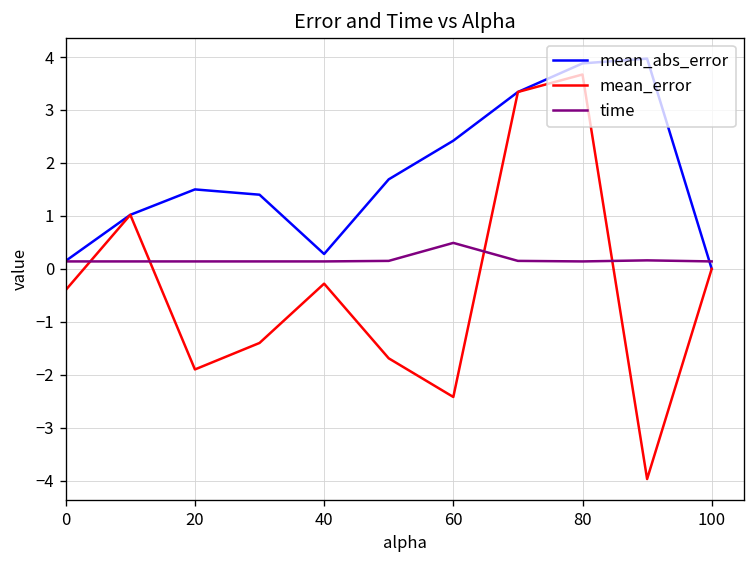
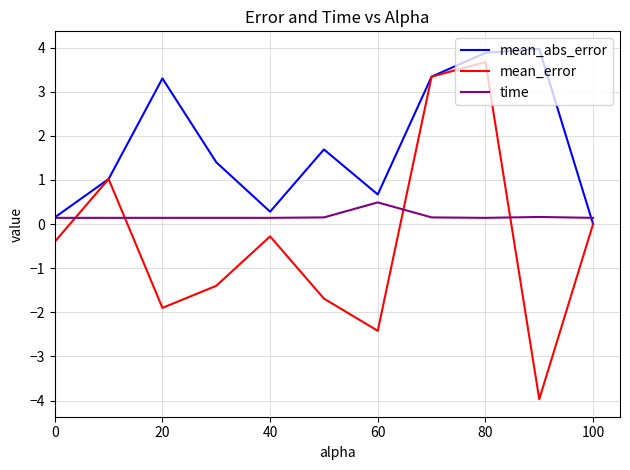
mean_abs_error, 20: 1.5 -> 3.3
mean_abs_error, 60: 2.4 -> 0.7
